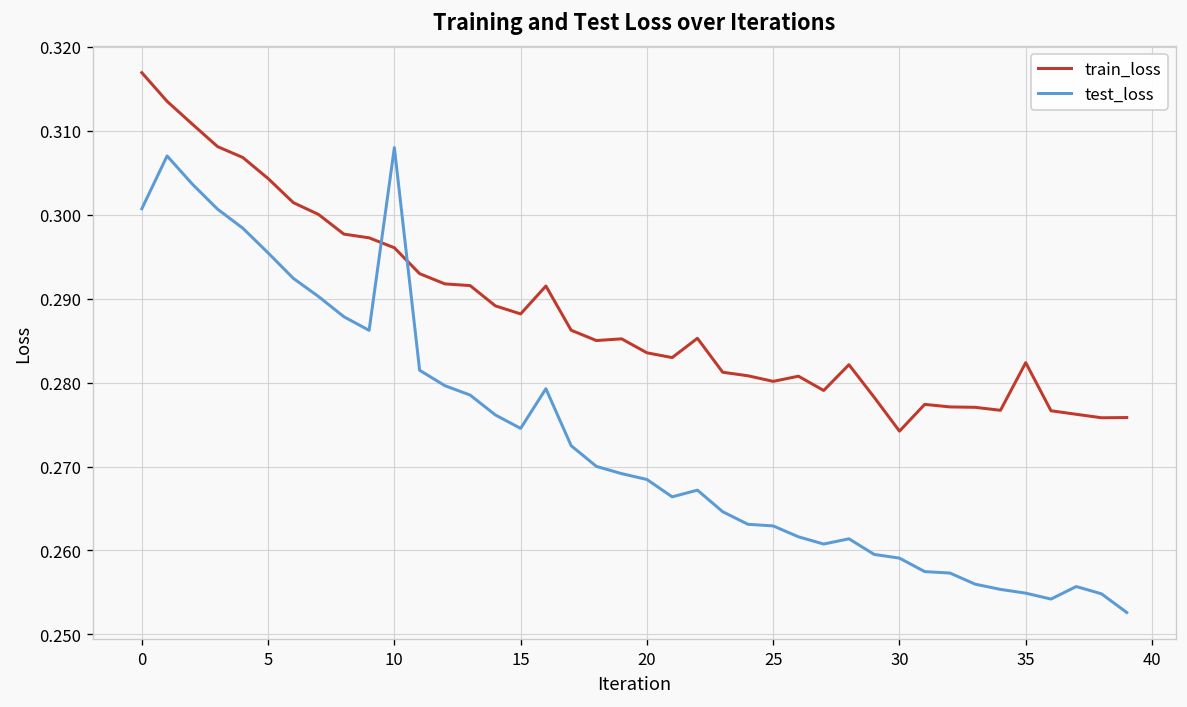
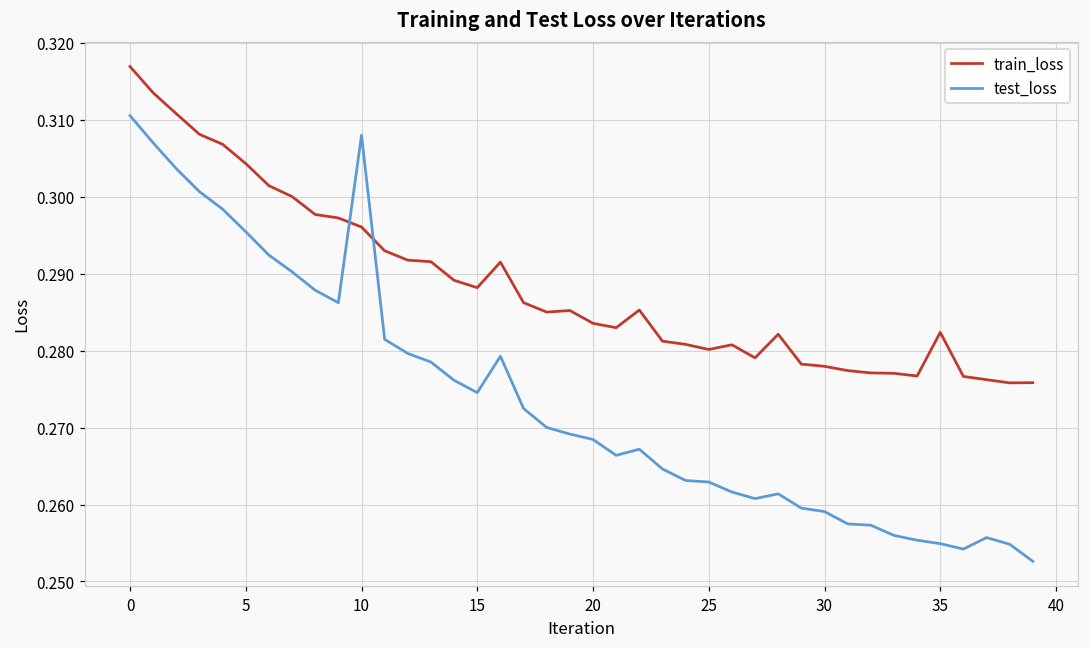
test_loss, 0: 0.301 -> 0.311
train_loss, 30: 0.274 -> 0.278
